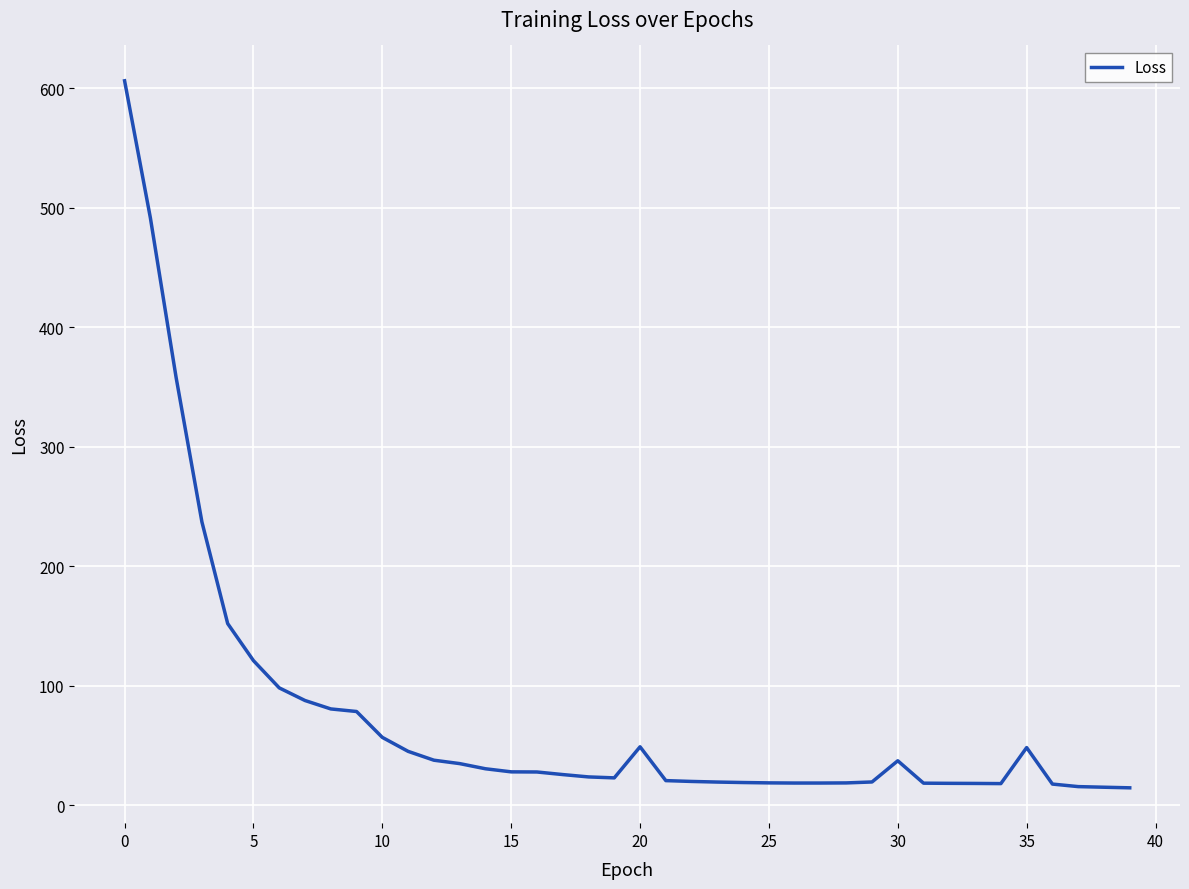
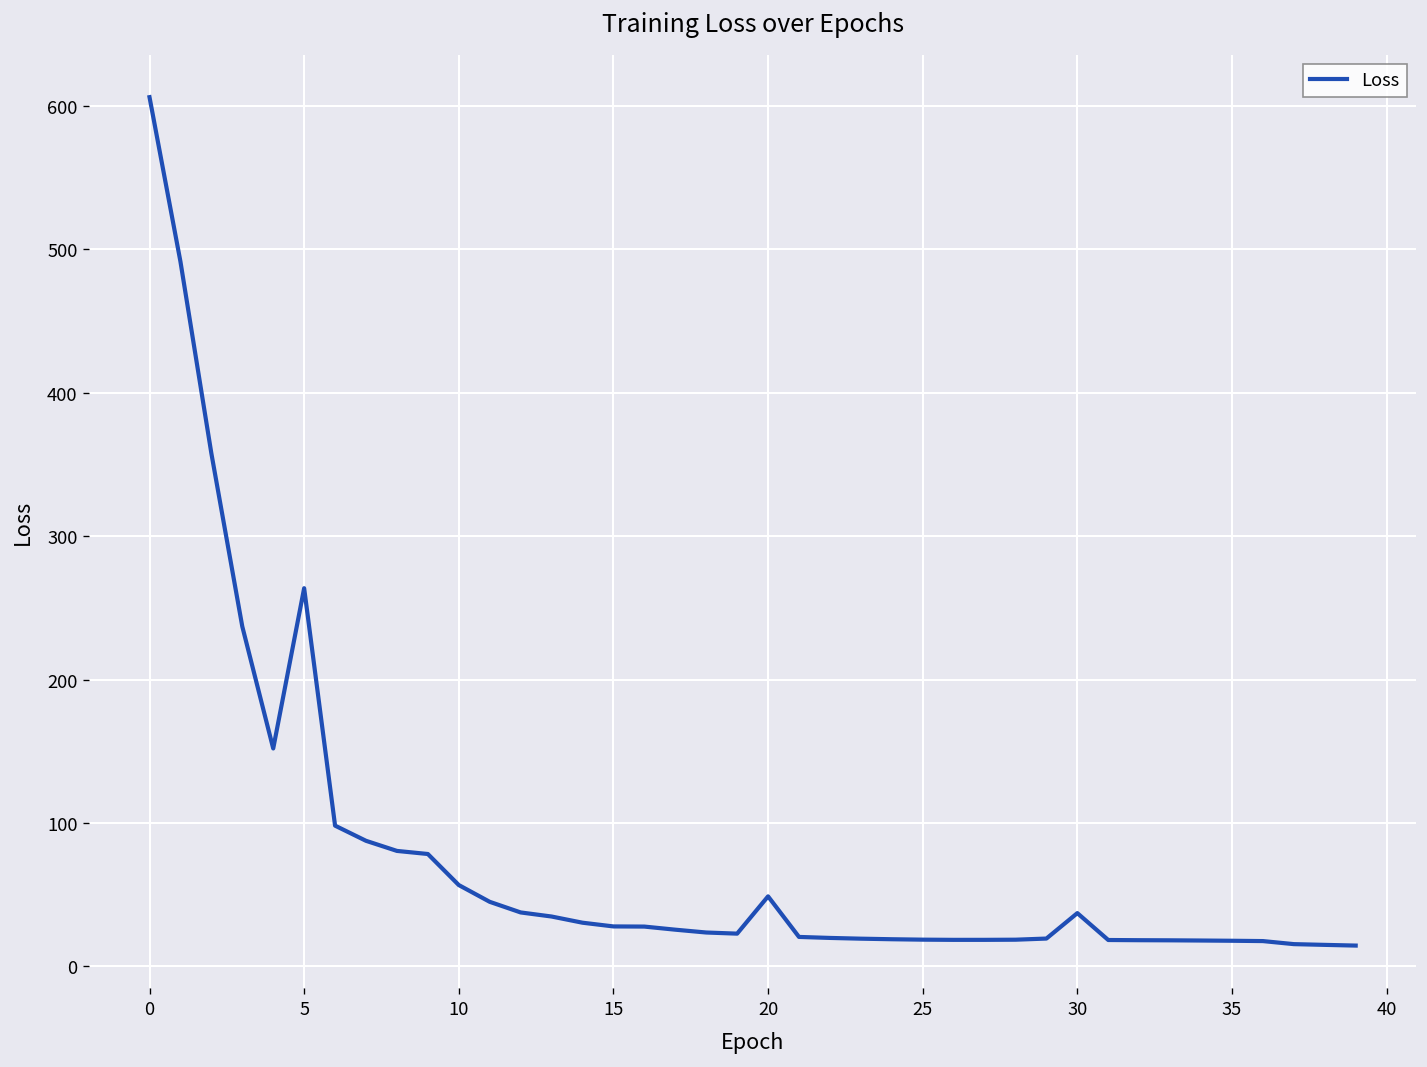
5: 121 -> 264
35: 48 -> 18
